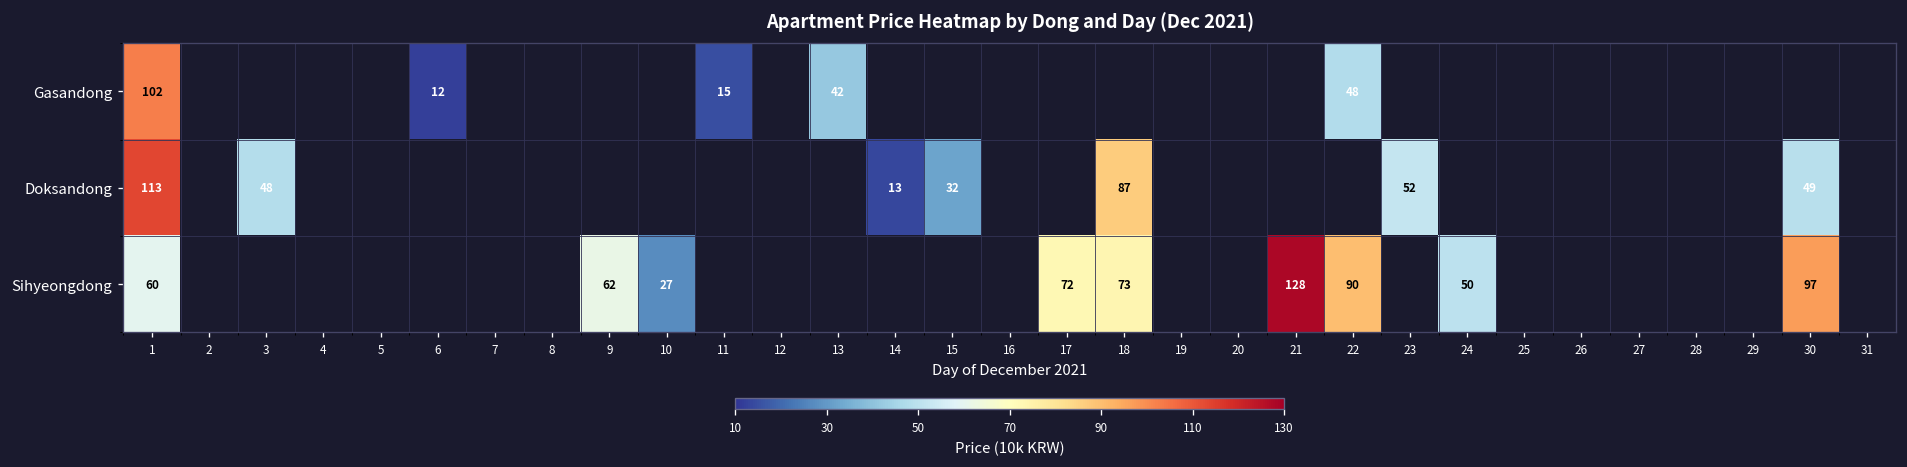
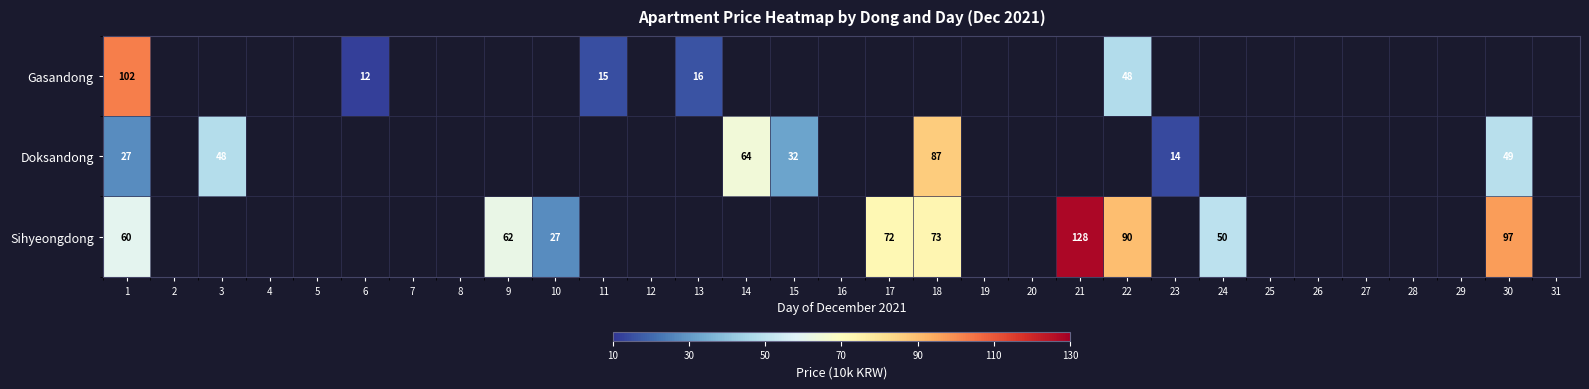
Gasandong, 13: 42 -> 16
Doksandong, 1: 113 -> 27
Doksandong, 14: 13 -> 64
Doksandong, 23: 52 -> 14
